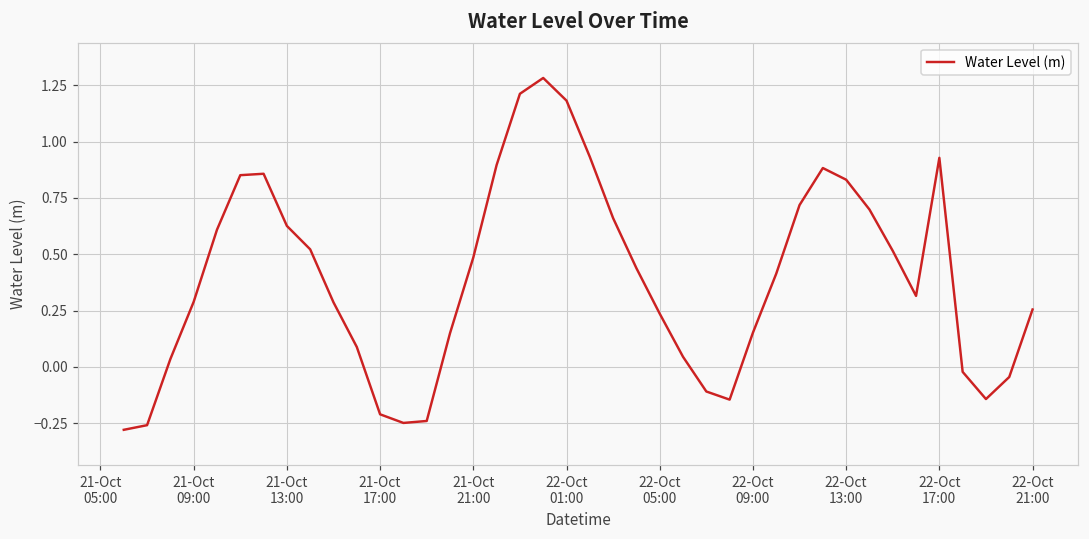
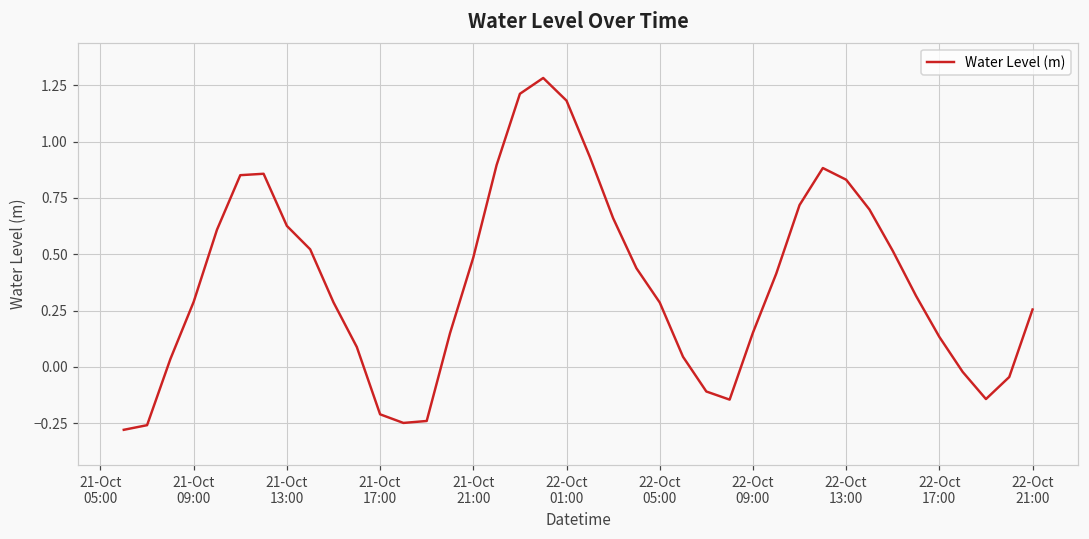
22-Oct 05:00: 0.24 -> 0.29
22-Oct 17:00: 0.93 -> 0.13
